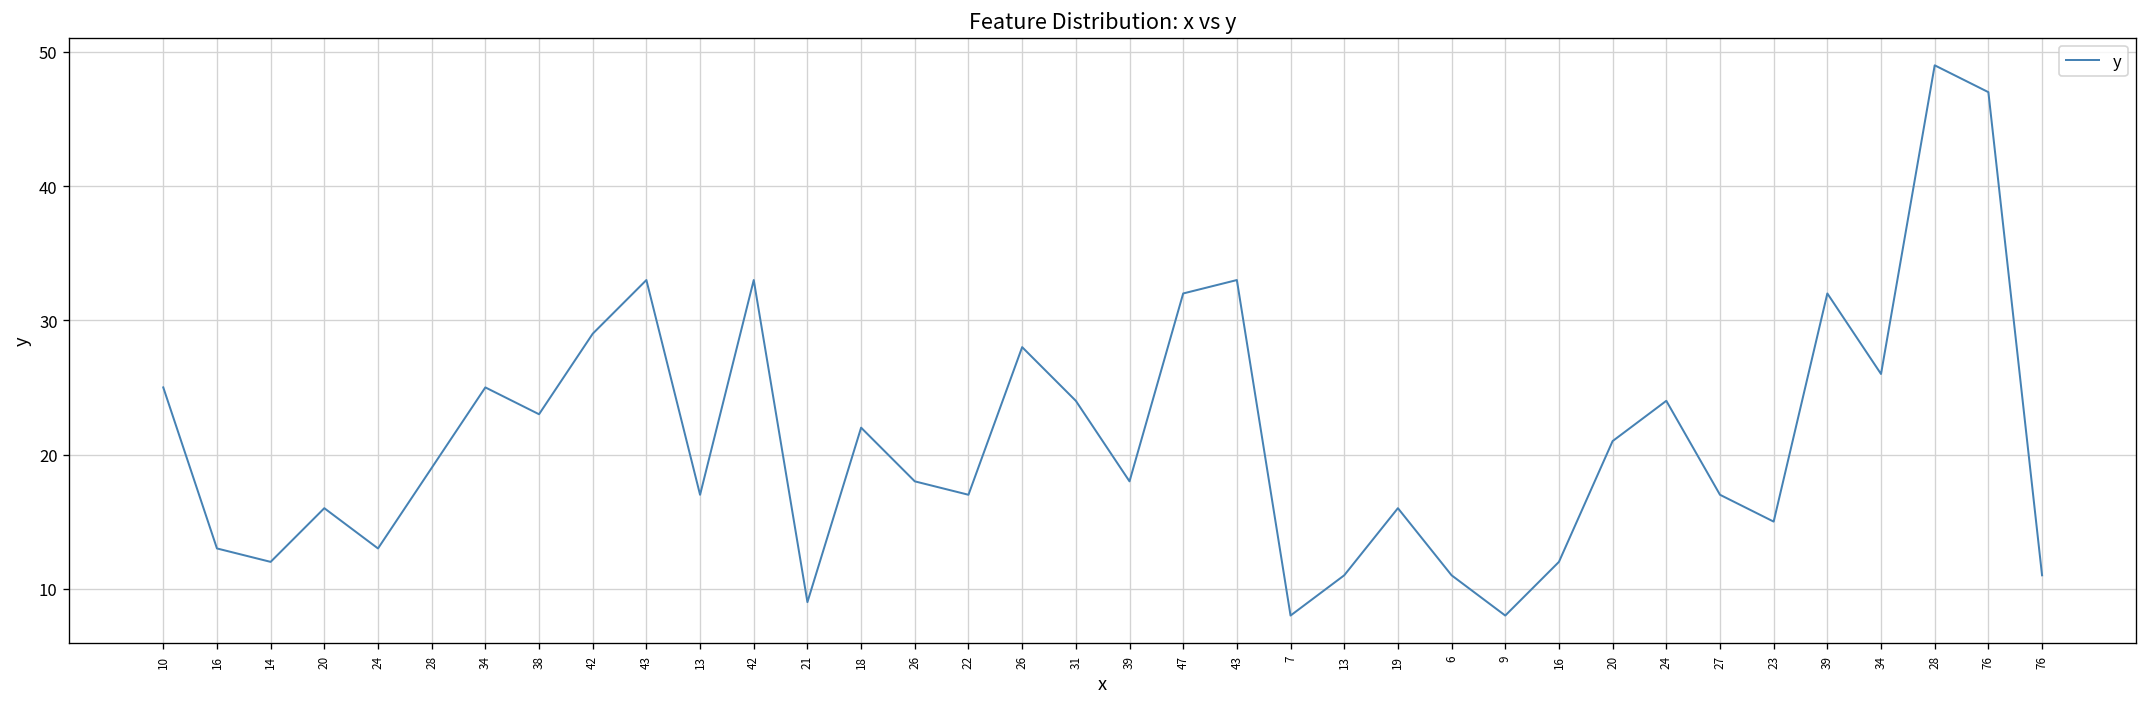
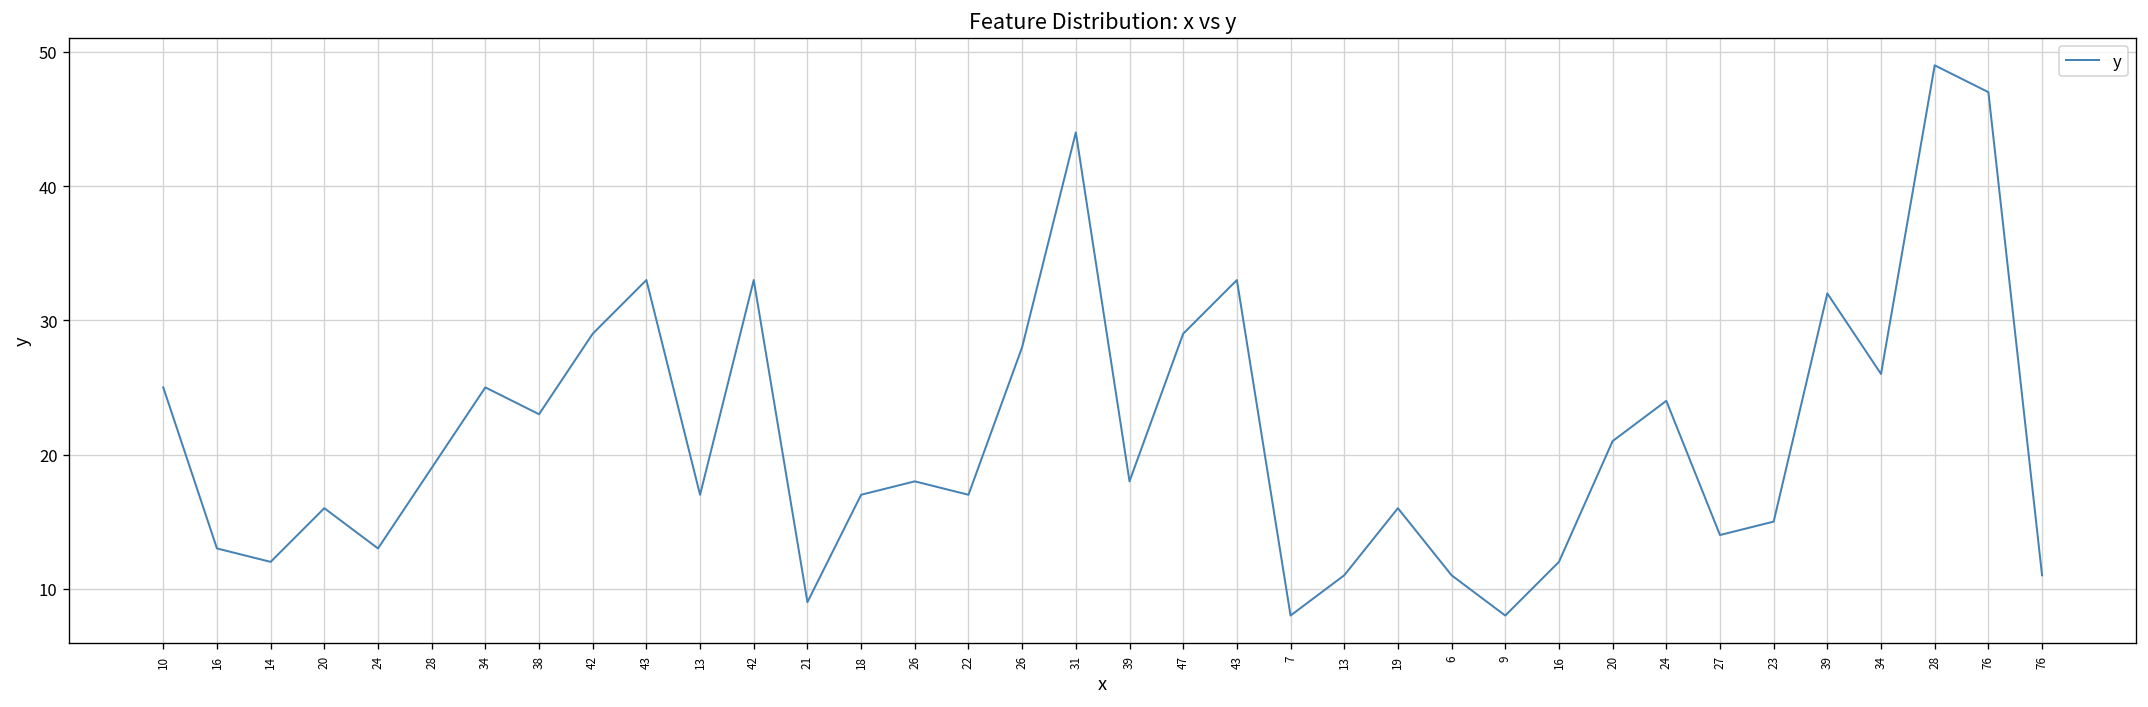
18: 22 -> 17
31: 24 -> 44
47: 32 -> 29
27: 17 -> 14
